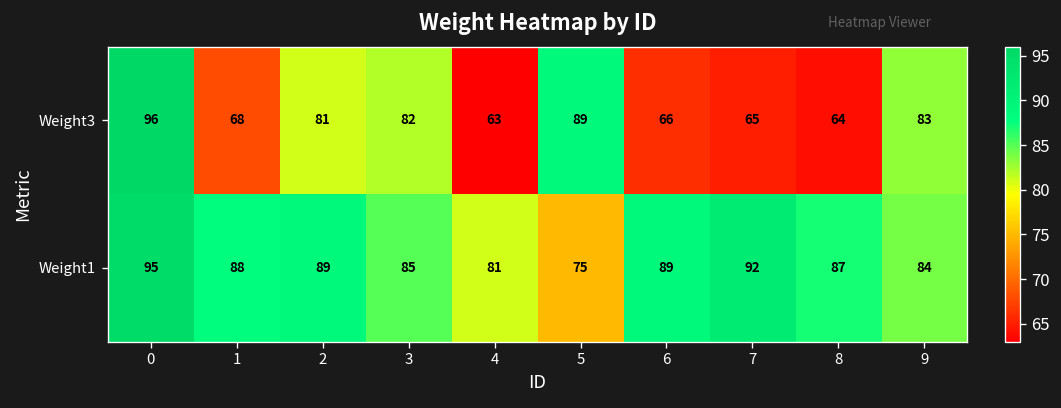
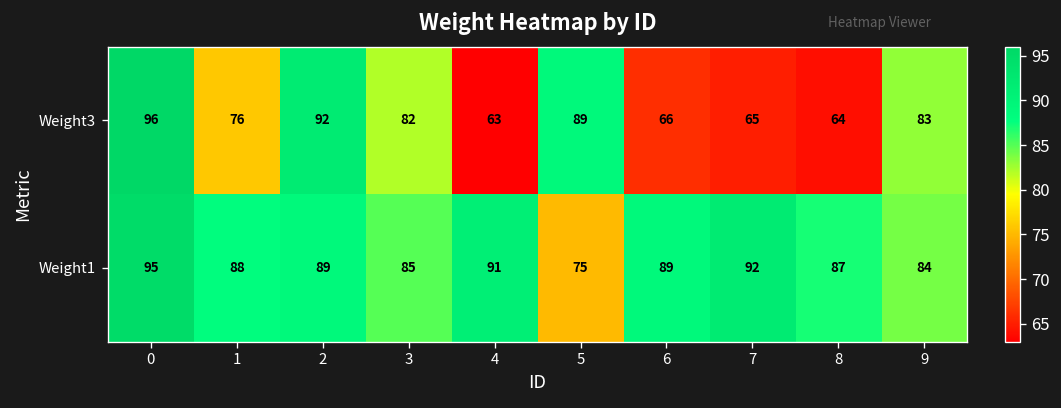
Weight3, 1: 68 -> 76
Weight3, 2: 81 -> 92
Weight1, 4: 81 -> 91
